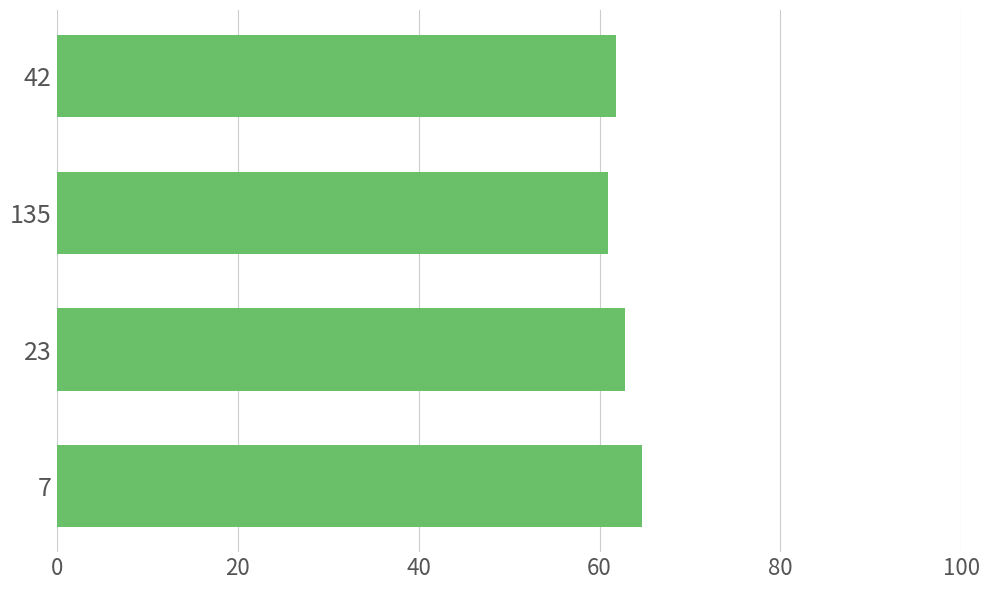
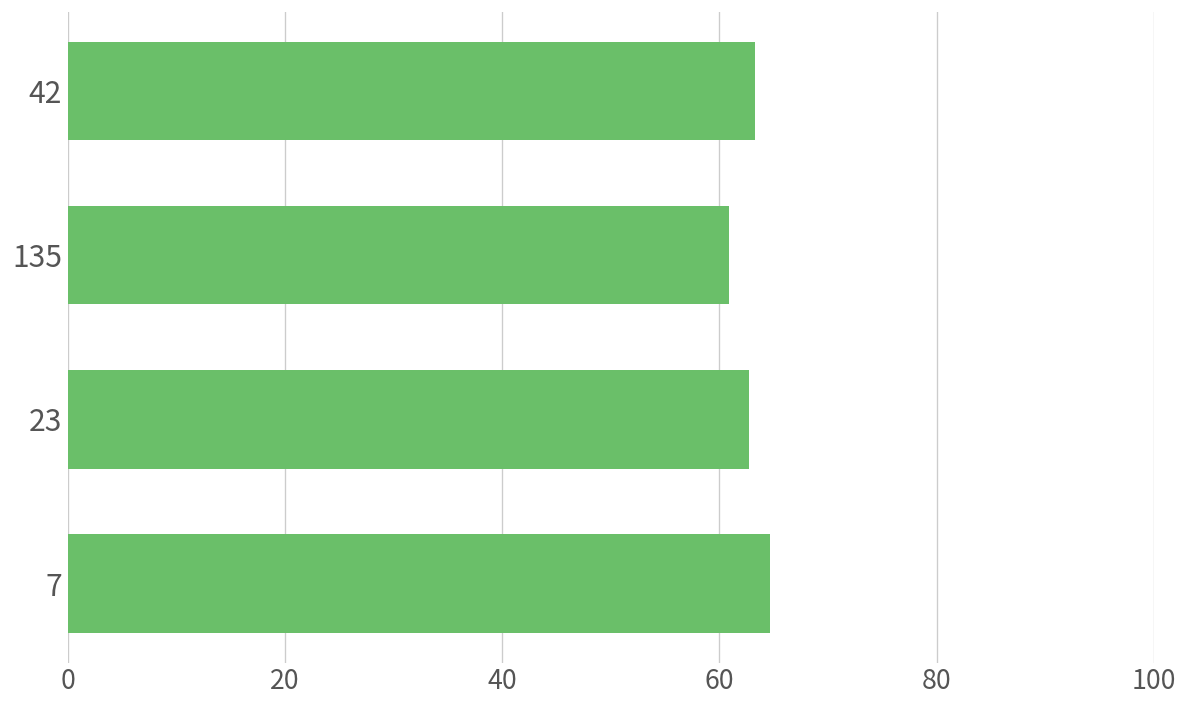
42: 62 -> 63
